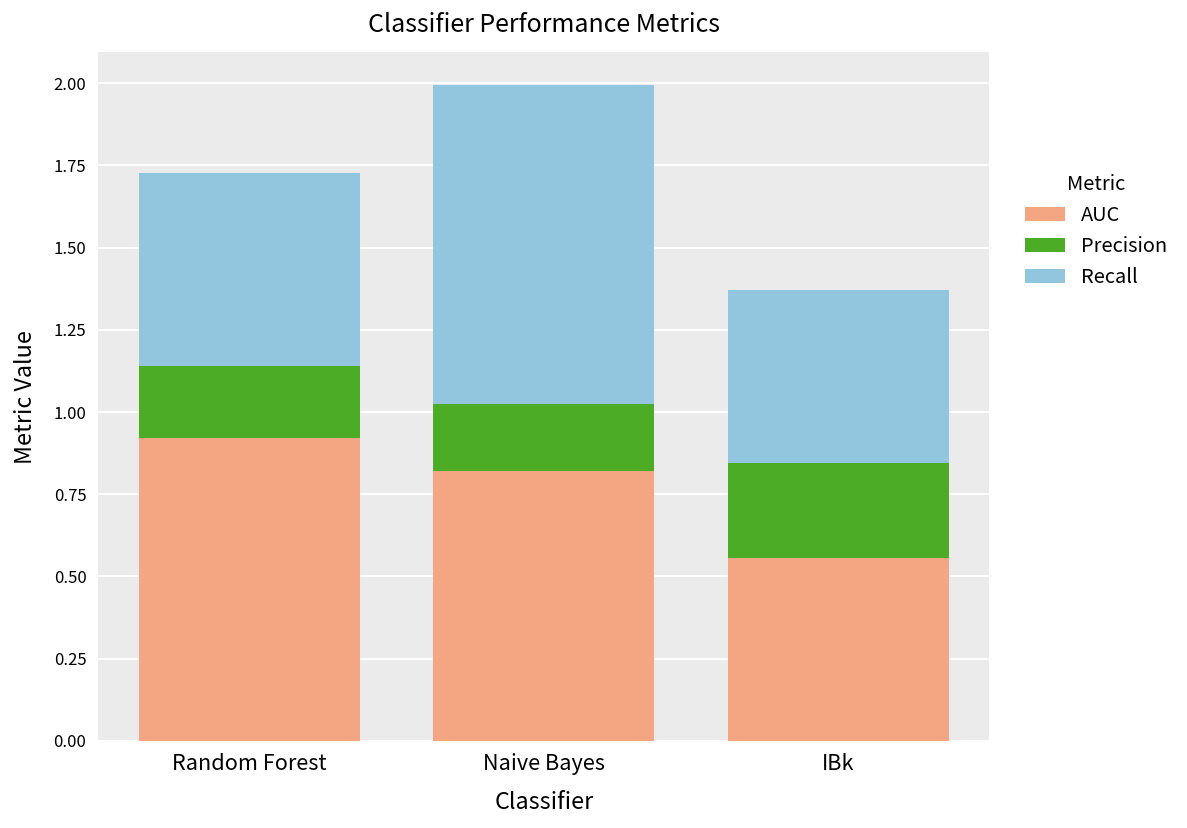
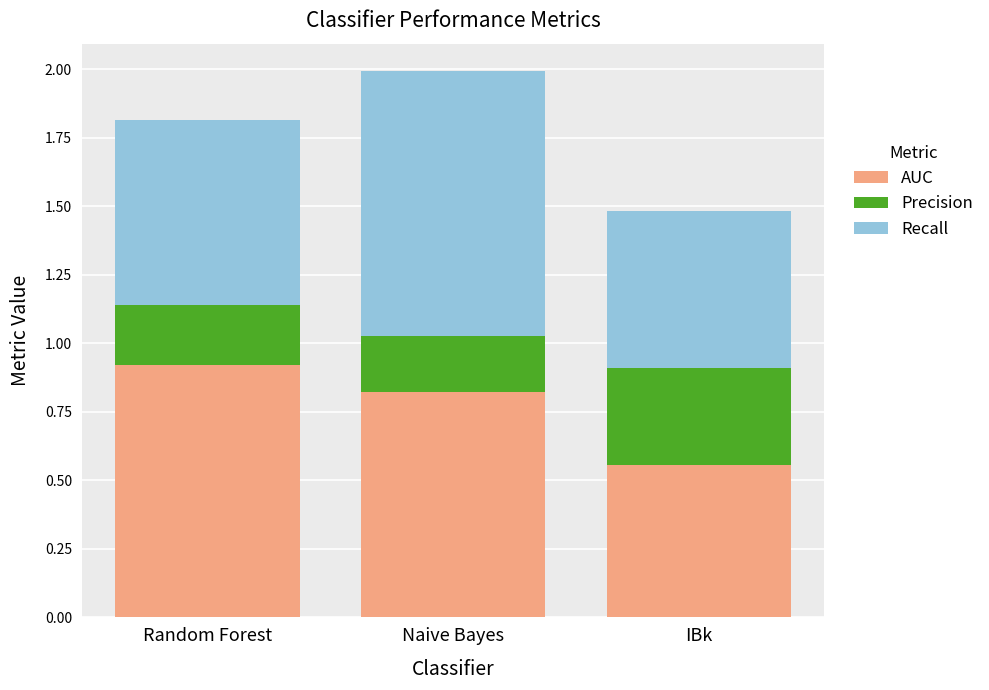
Recall, Random Forest: 0.59 -> 0.68
Precision, IBk: 0.29 -> 0.35
Recall, IBk: 0.53 -> 0.57
